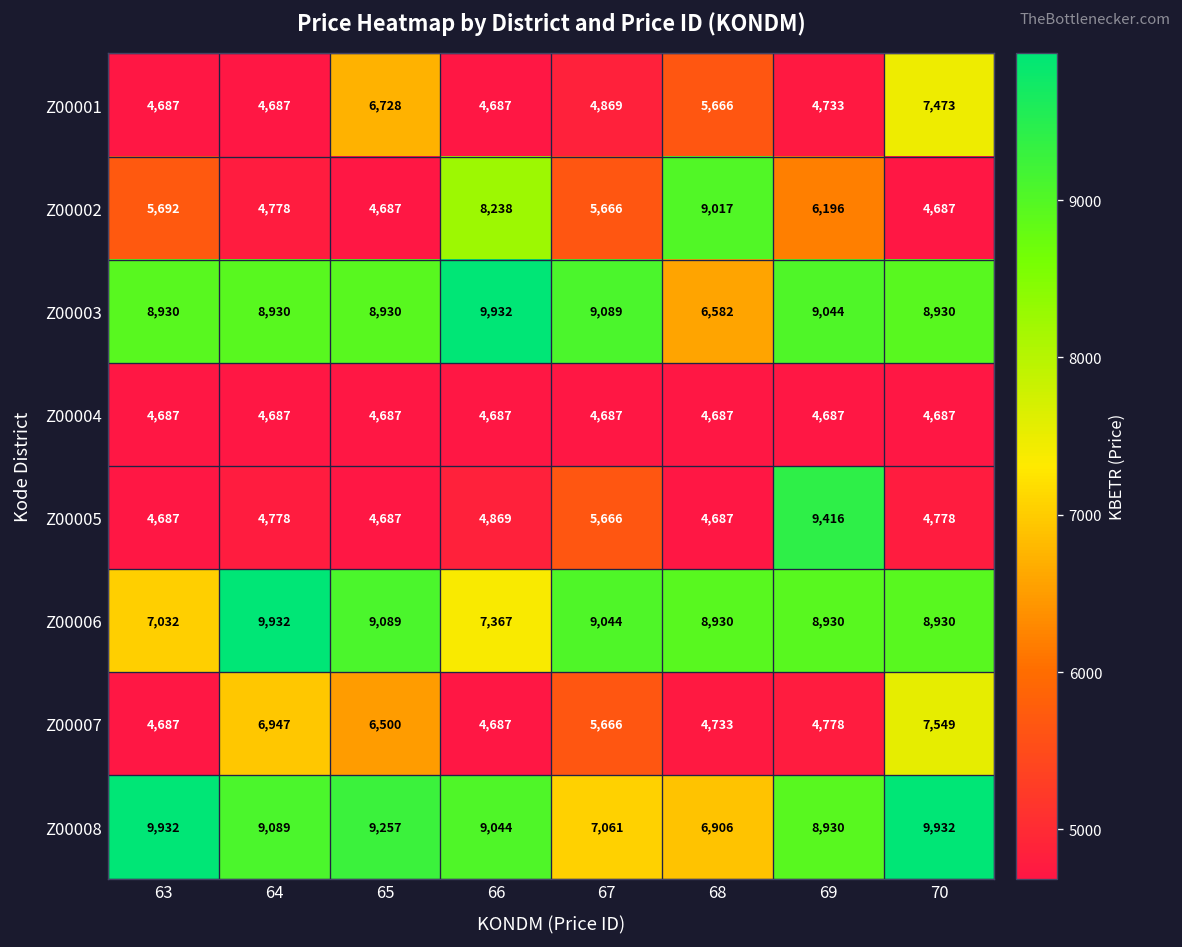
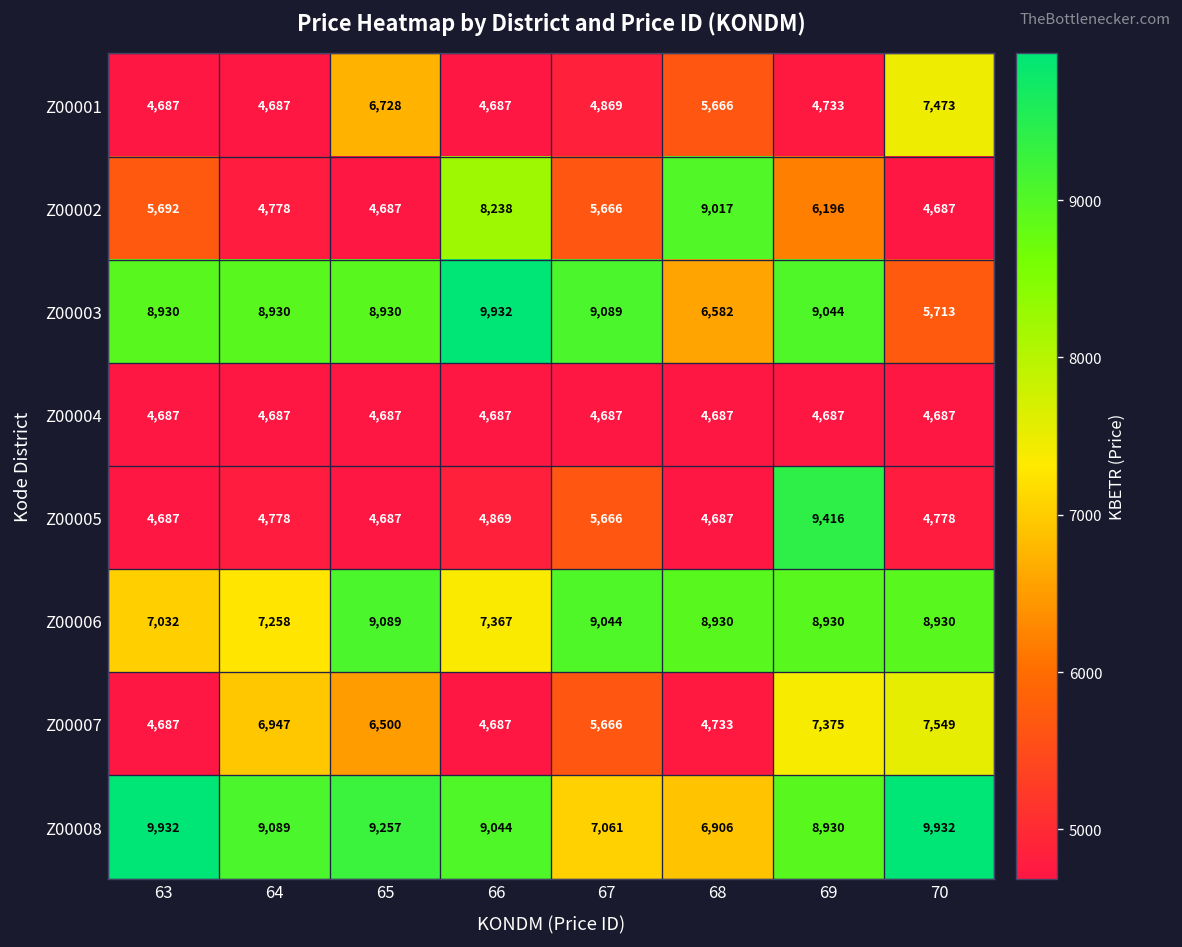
Z00003, 70: 8,930 -> 5,713
Z00006, 64: 9,932 -> 7,258
Z00007, 69: 4,778 -> 7,375
